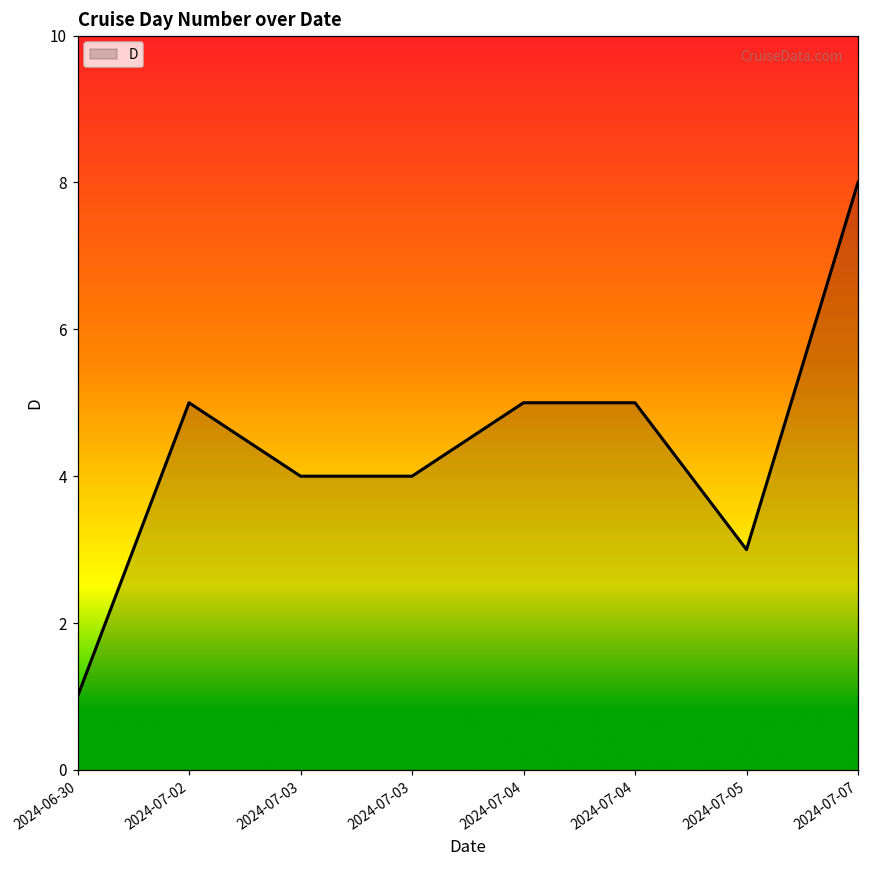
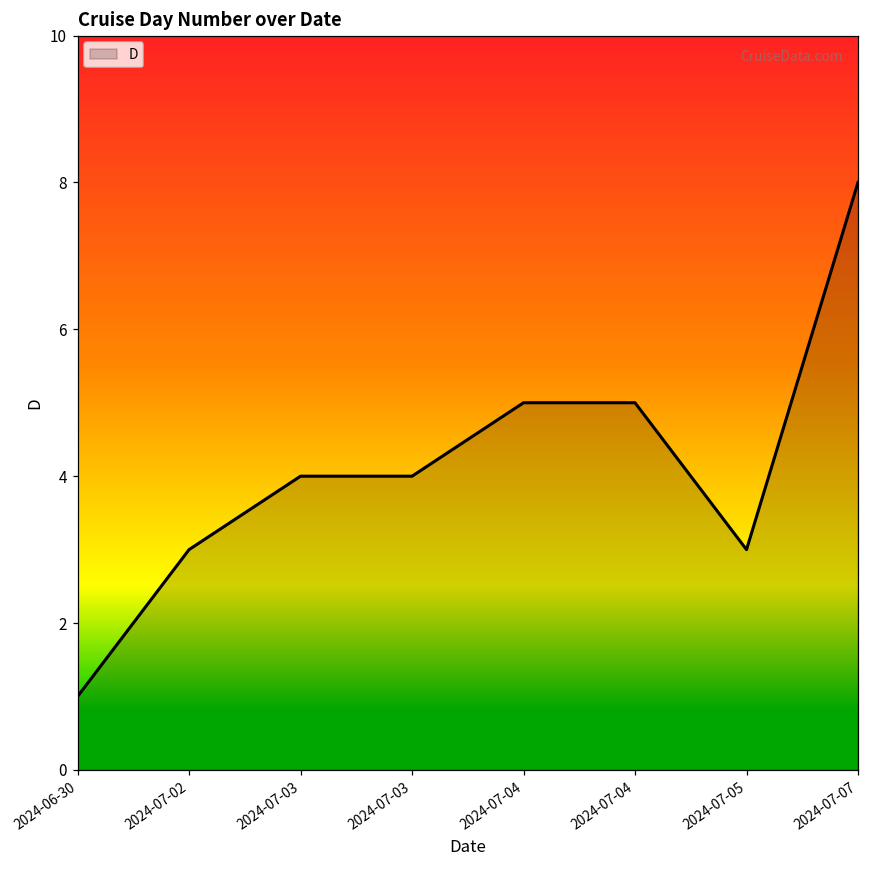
2024-07-02: 5 -> 3
